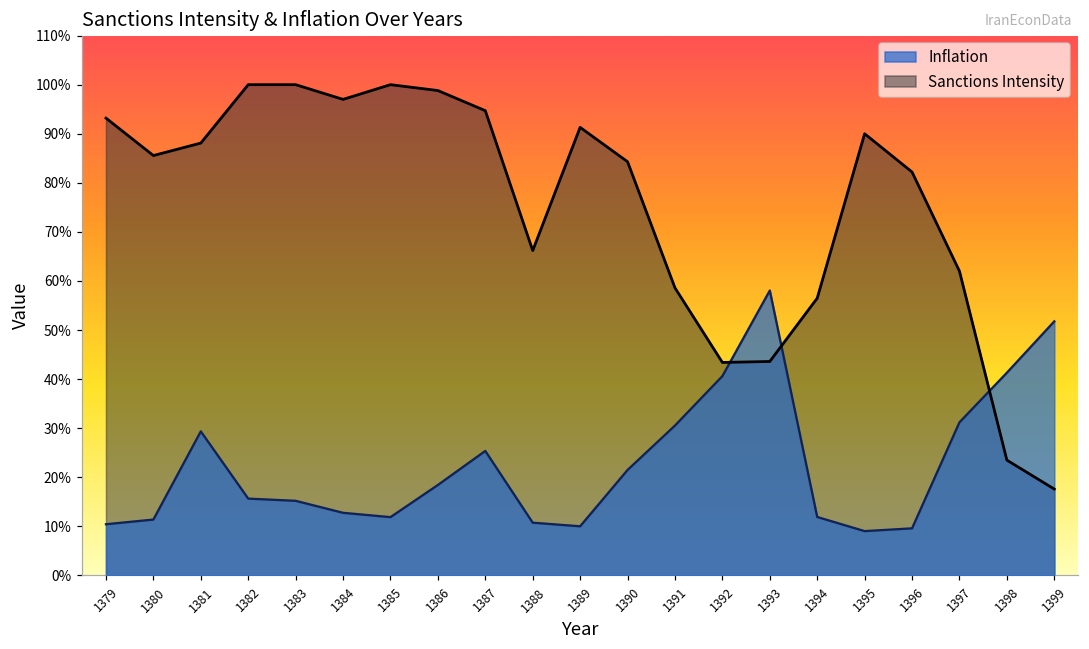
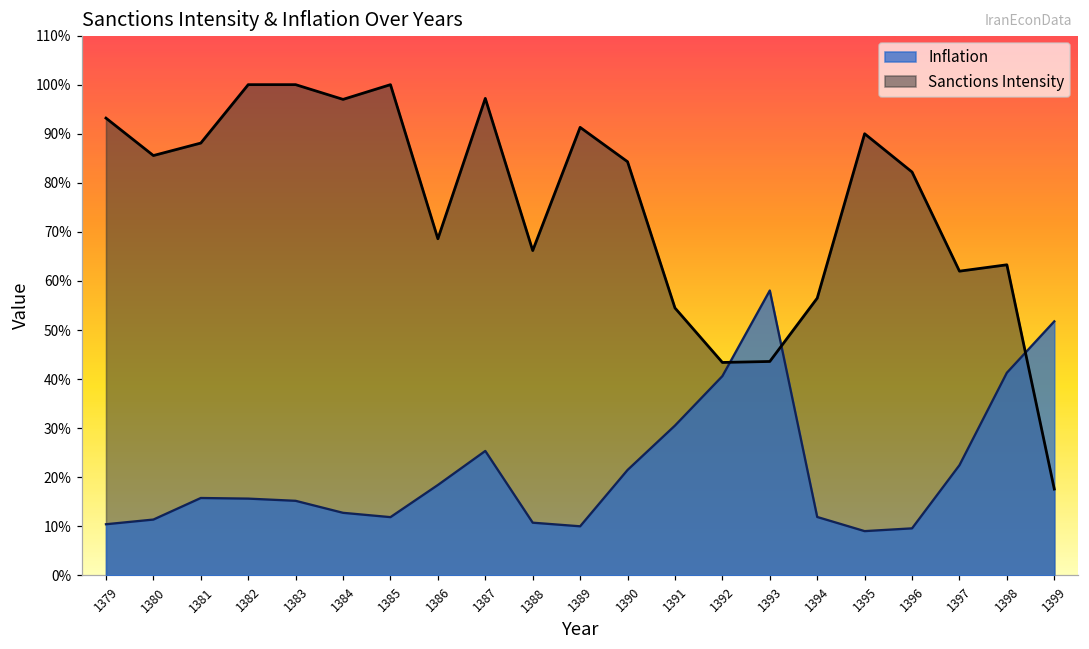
Inflation, 1381: 29% -> 16%
Sanctions Intensity, 1386: 99% -> 69%
Sanctions Intensity, 1387: 95% -> 97%
Sanctions Intensity, 1391: 59% -> 55%
Inflation, 1397: 31% -> 22%
Sanctions Intensity, 1398: 24% -> 63%
